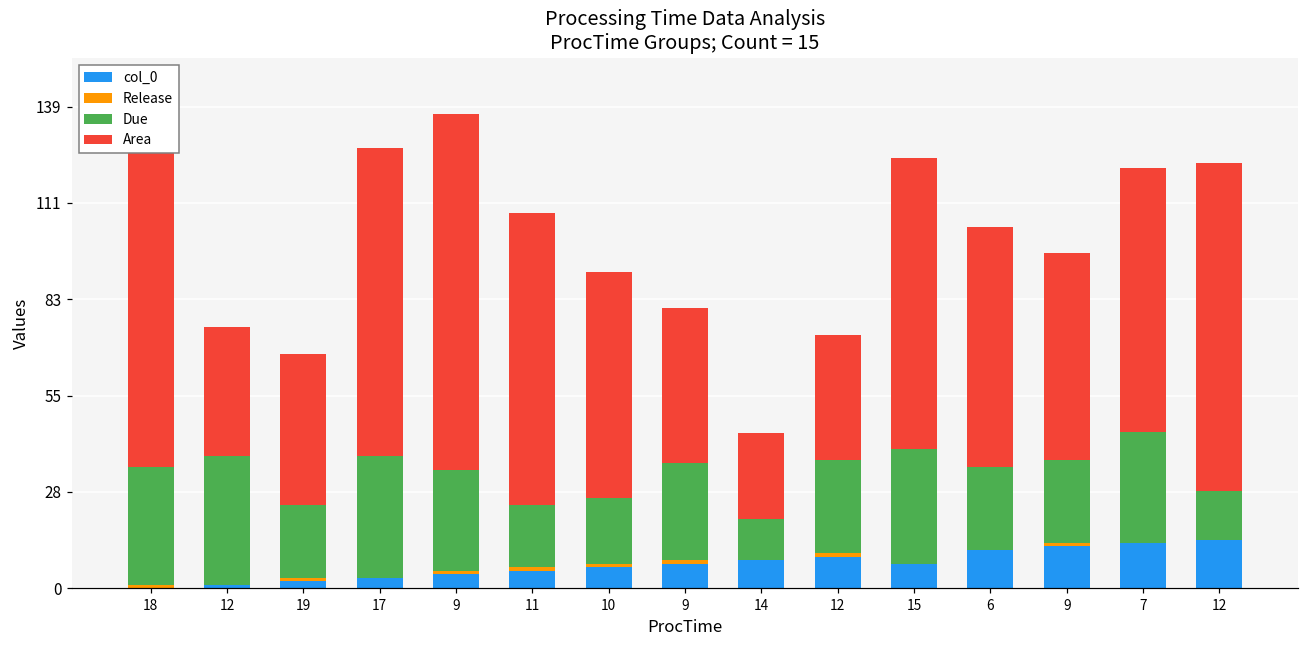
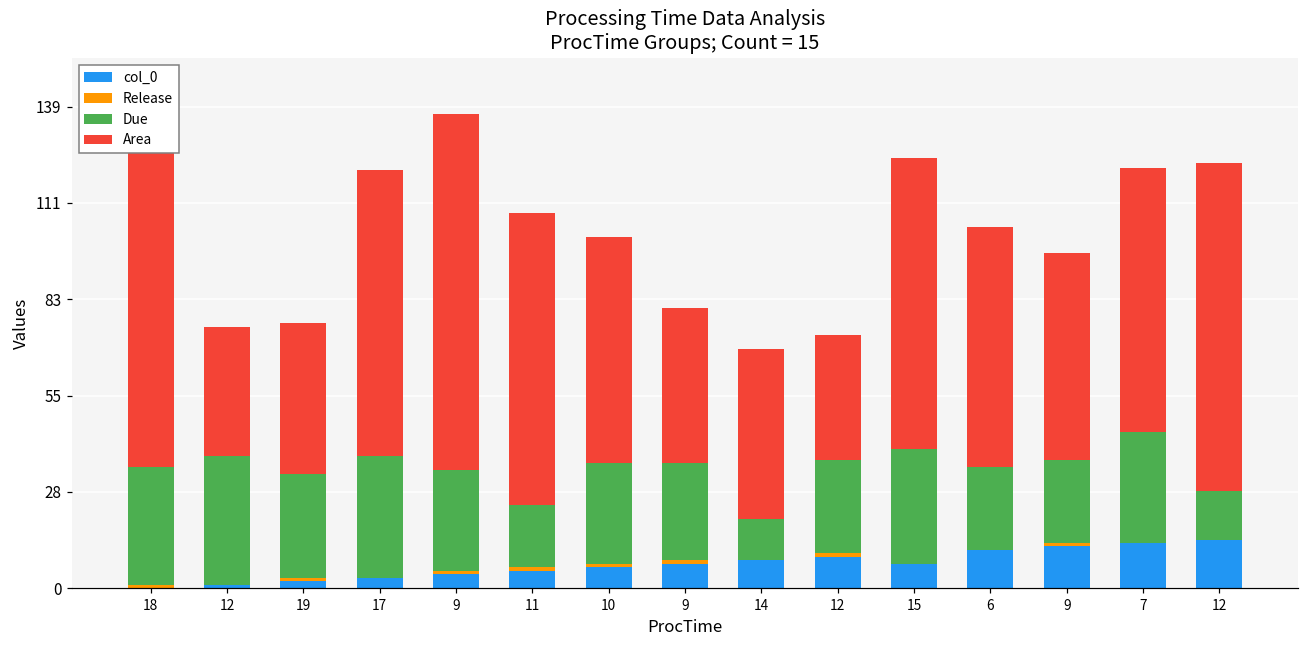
Due, 19: 21 -> 30
Area, 17: 89 -> 82
Due, 10: 19 -> 29
Area, 14: 25 -> 49
